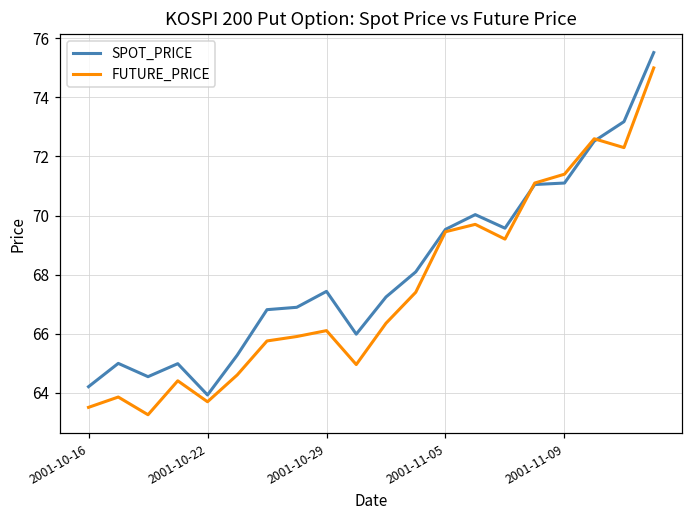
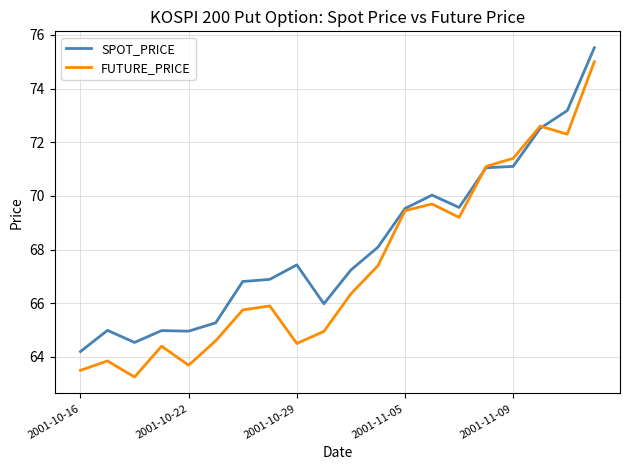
SPOT_PRICE, 2001-10-22: 63.9 -> 65.0
FUTURE_PRICE, 2001-10-29: 66.1 -> 64.5
